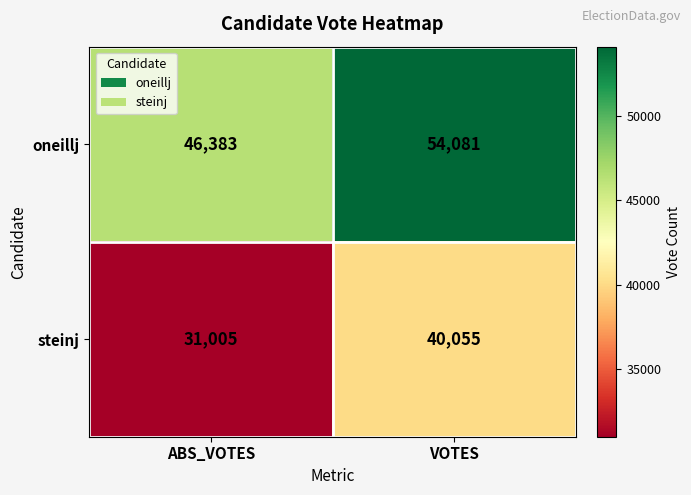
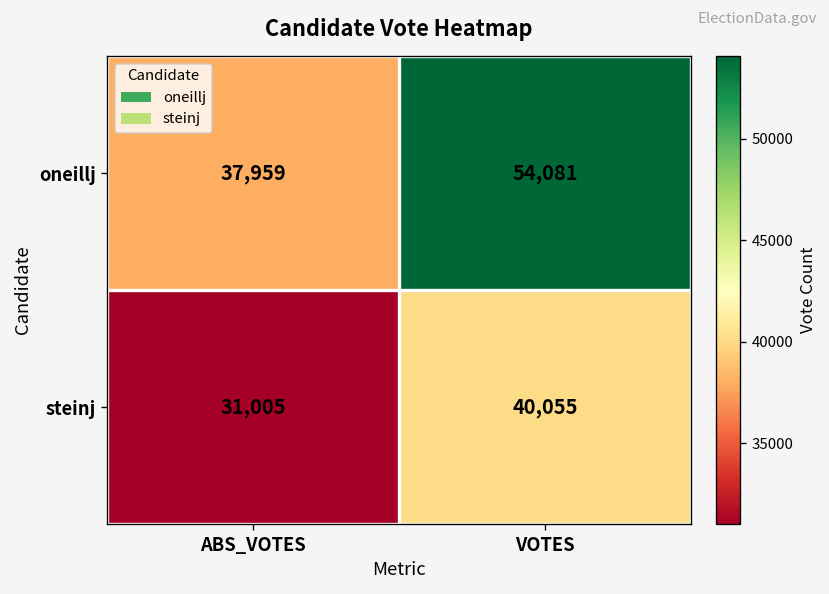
oneillj, ABS_VOTES: 46,383 -> 37,959
